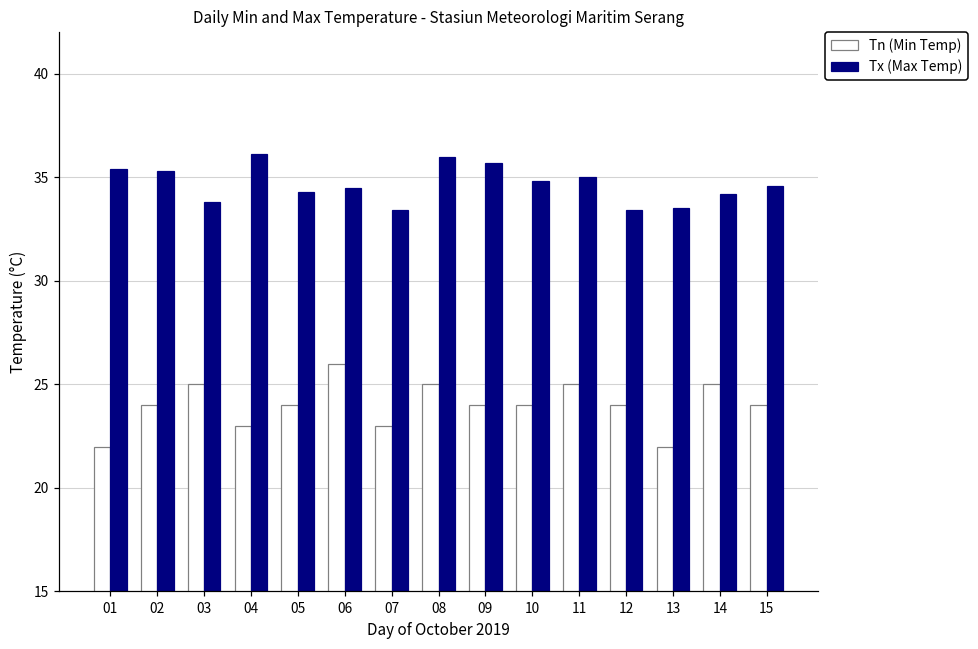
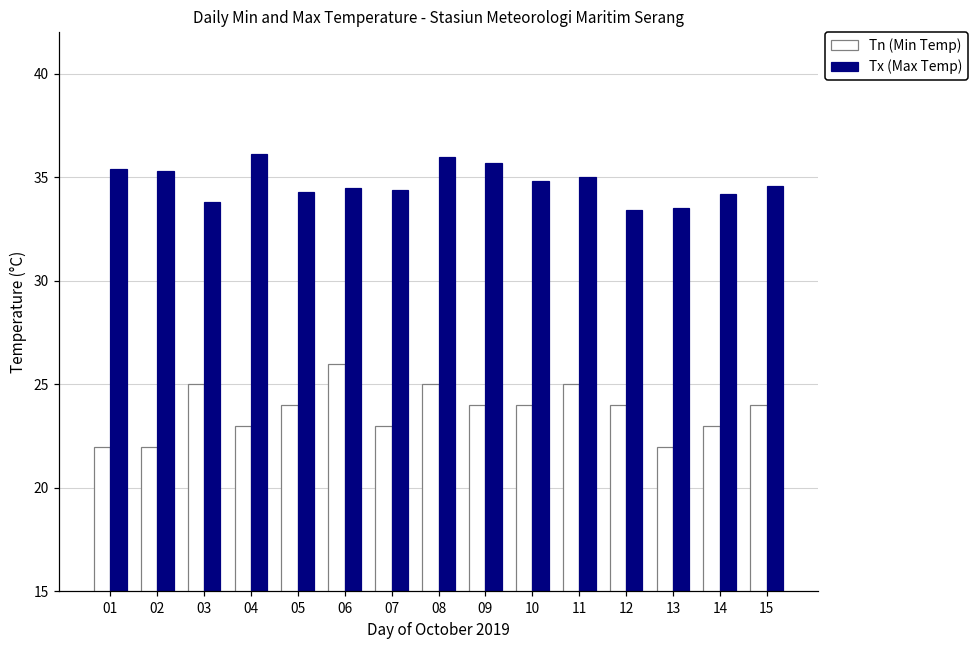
Tn (Min Temp), 02: 24 -> 22
Tx (Max Temp), 07: 33.4 -> 34.4
Tn (Min Temp), 14: 25 -> 23
